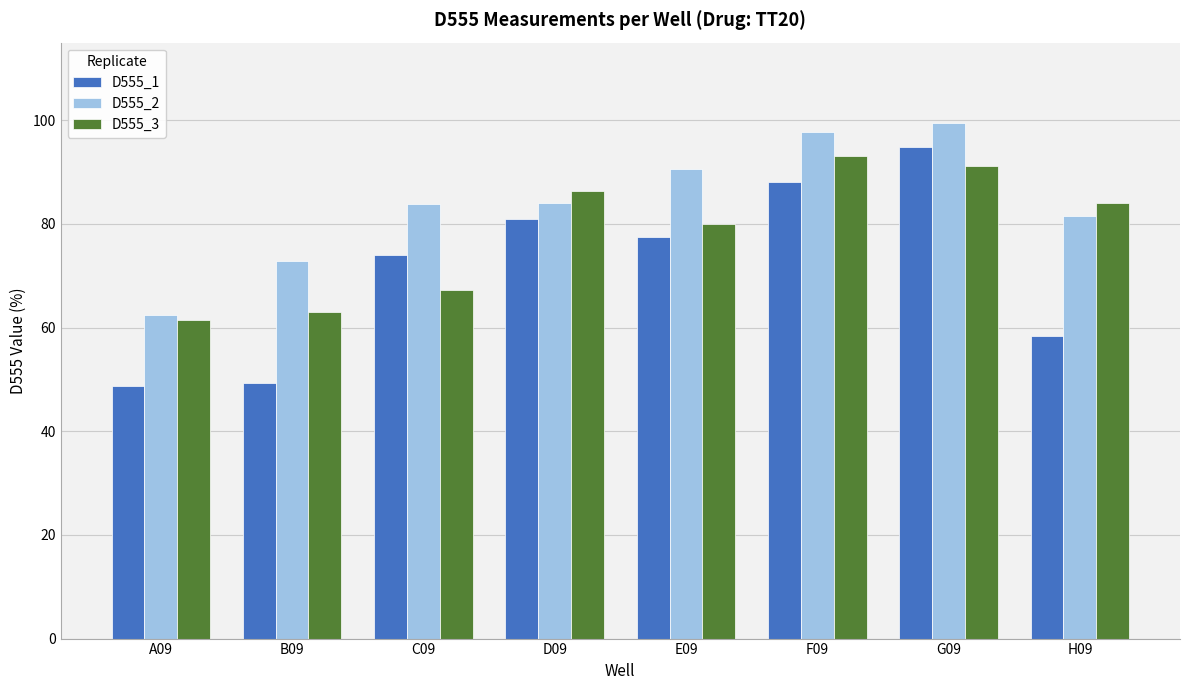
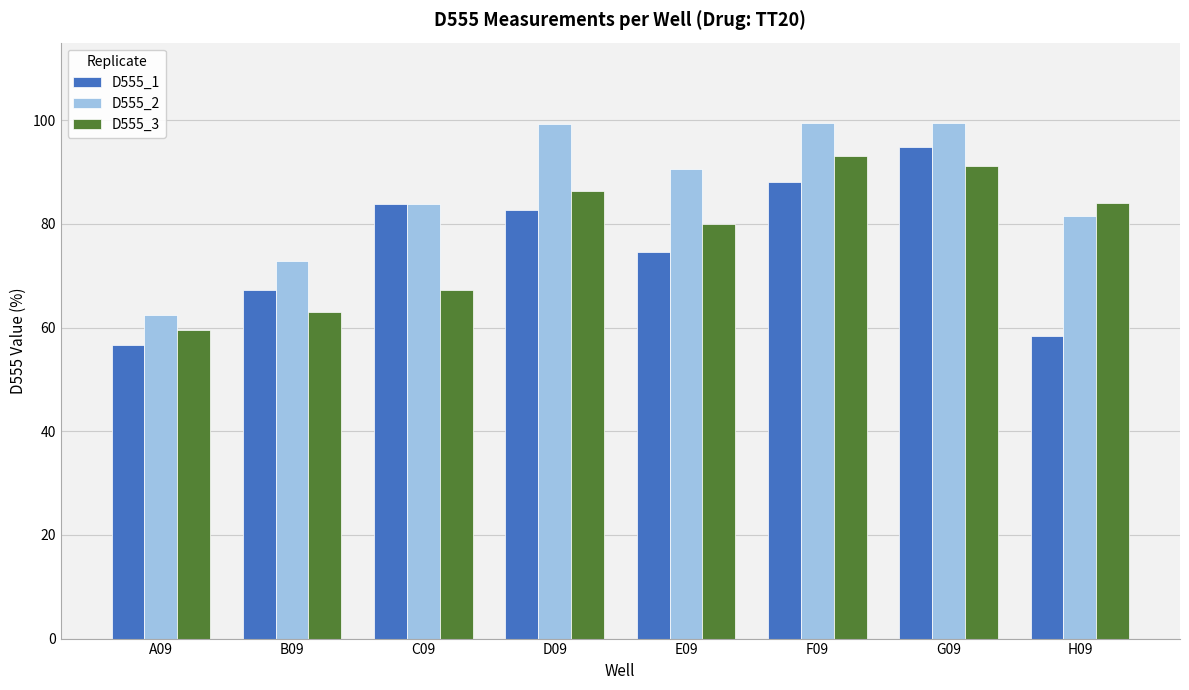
D555_1, A09: 49 -> 57
D555_3, A09: 61 -> 60
D555_1, B09: 49 -> 67
D555_1, C09: 74 -> 84
D555_1, D09: 81 -> 83
D555_2, D09: 84 -> 99
D555_1, E09: 78 -> 75
D555_2, F09: 98 -> 99
